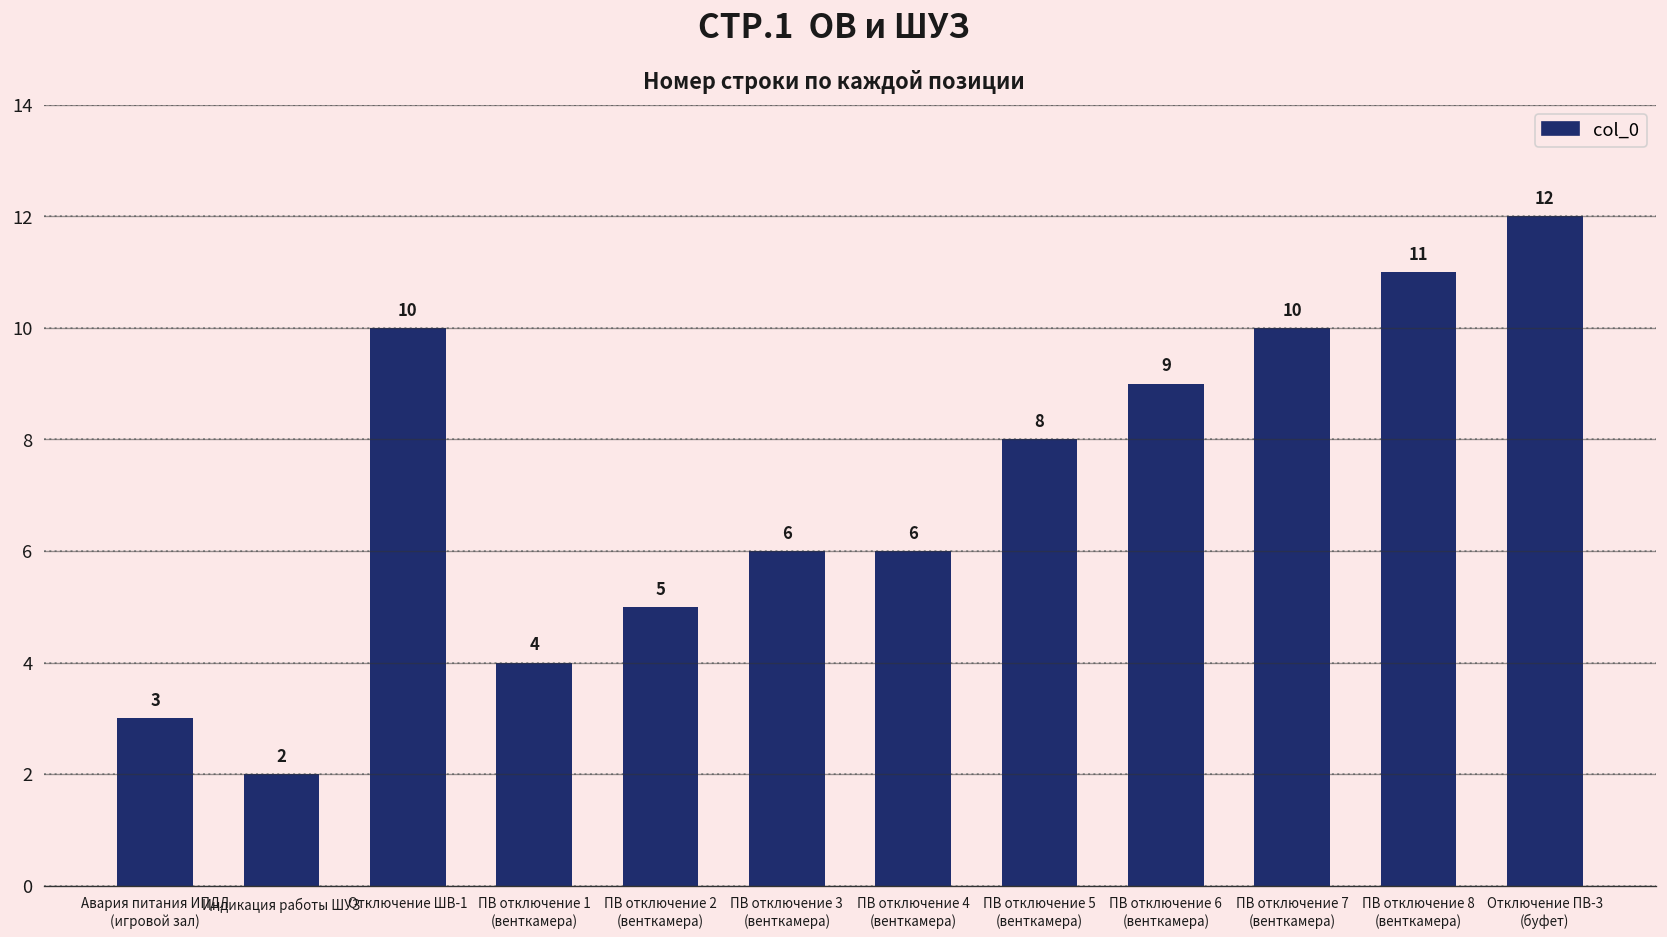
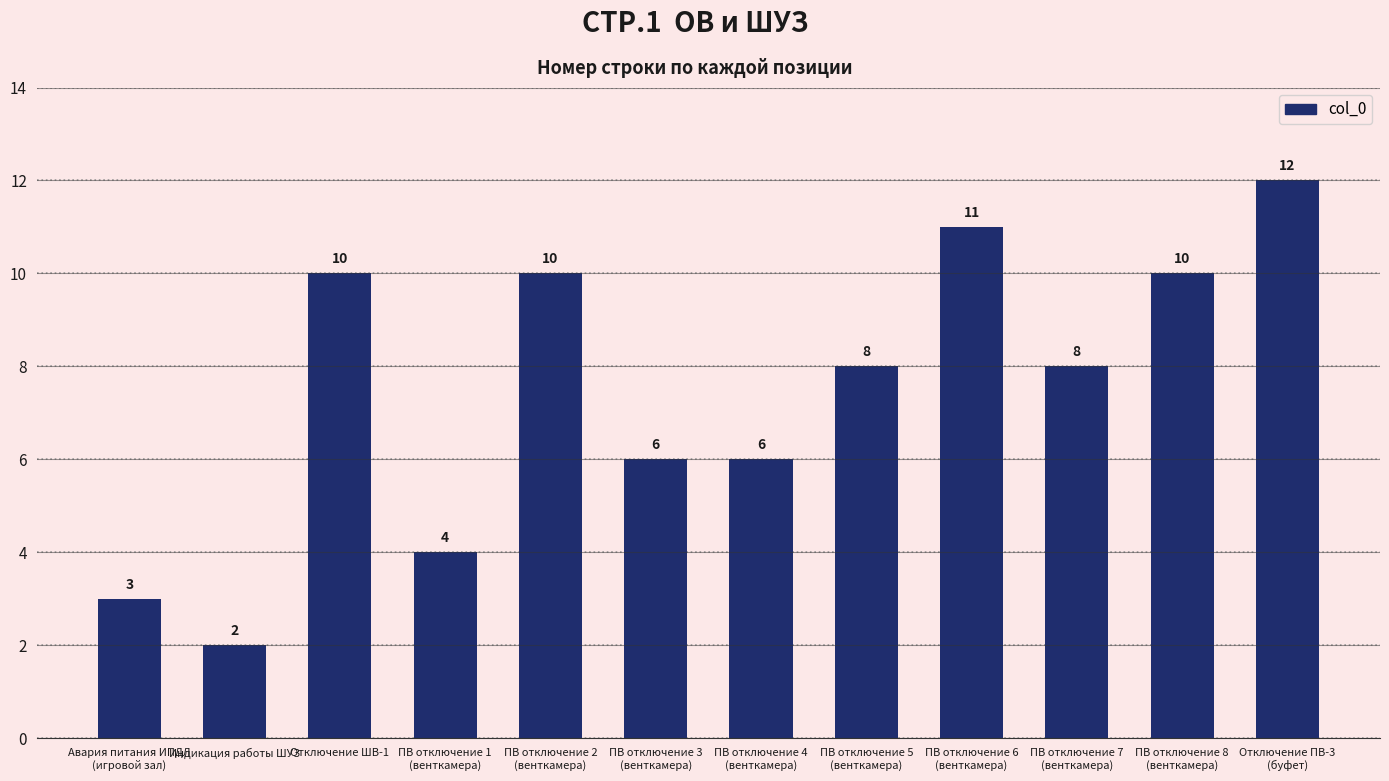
ПВ отключение 2 (венткамера): 5 -> 10
ПВ отключение 6 (венткамера): 9 -> 11
ПВ отключение 7 (венткамера): 10 -> 8
ПВ отключение 8 (венткамера): 11 -> 10
